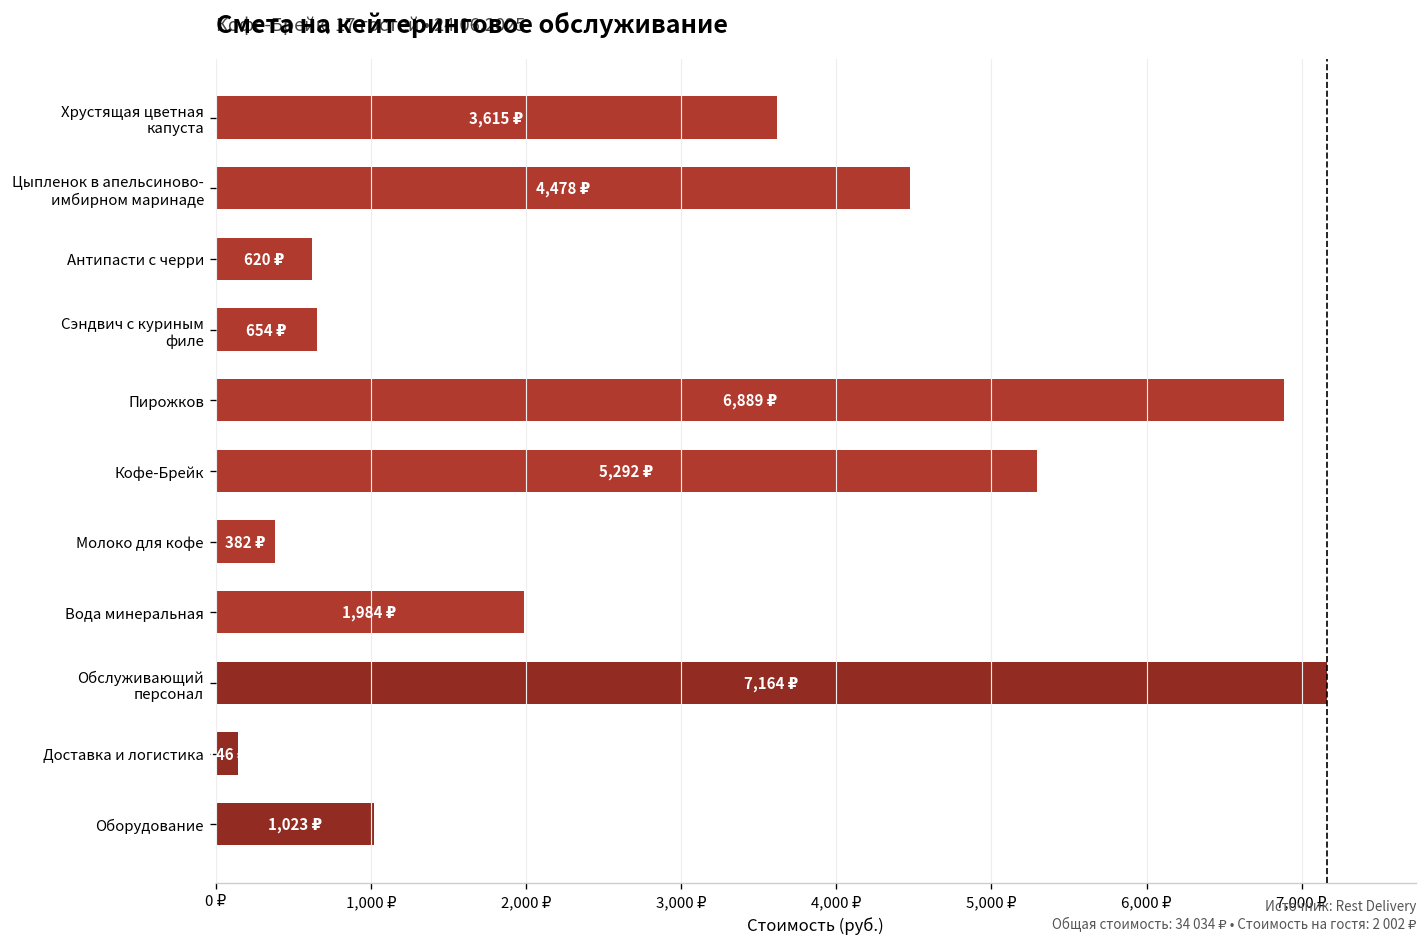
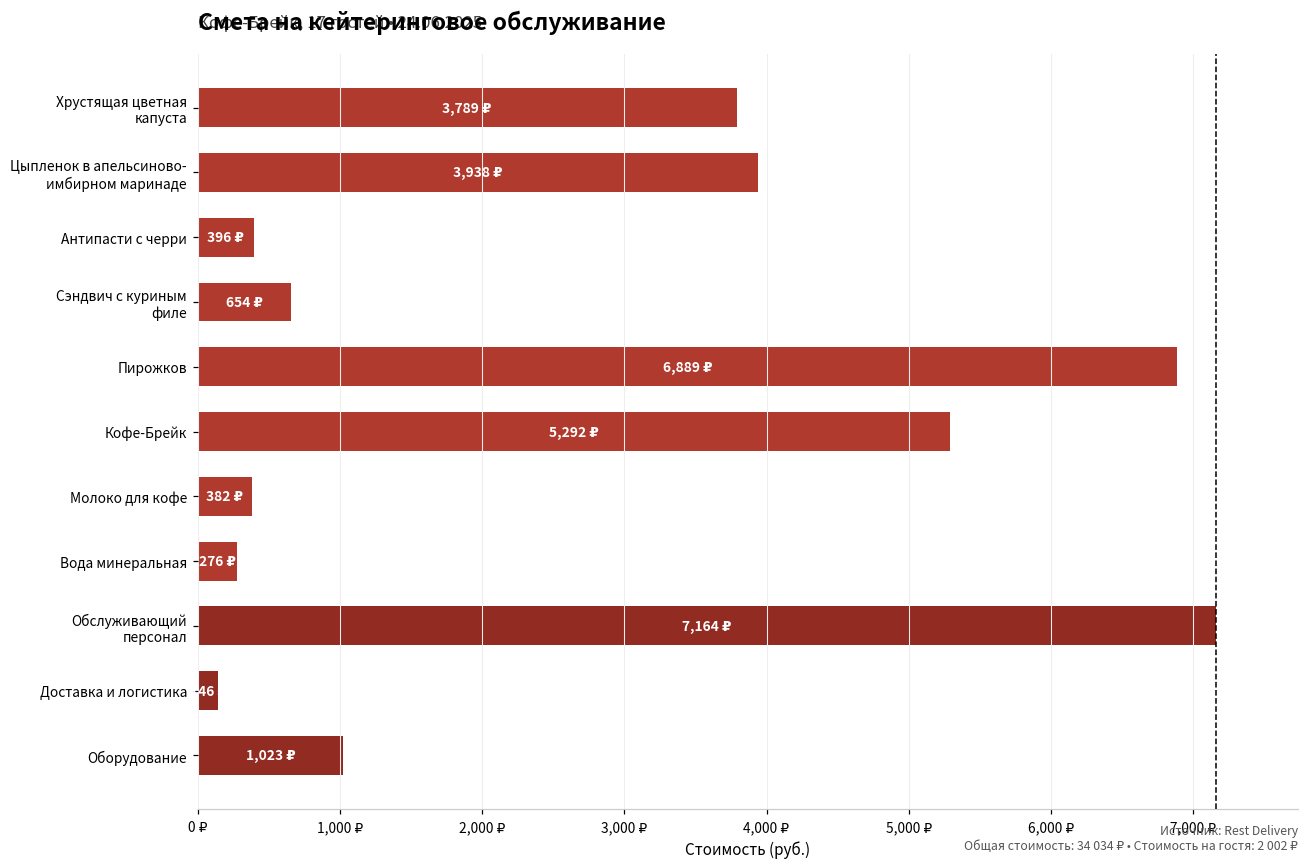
Хрустящая цветная капуста: 3,615 -> 3,789
Цыпленок в апельсиново- имбирном маринаде: 4,478 -> 3,938
Антипасти с черри: 620 -> 396
Вода минеральная: 1,984 -> 276
